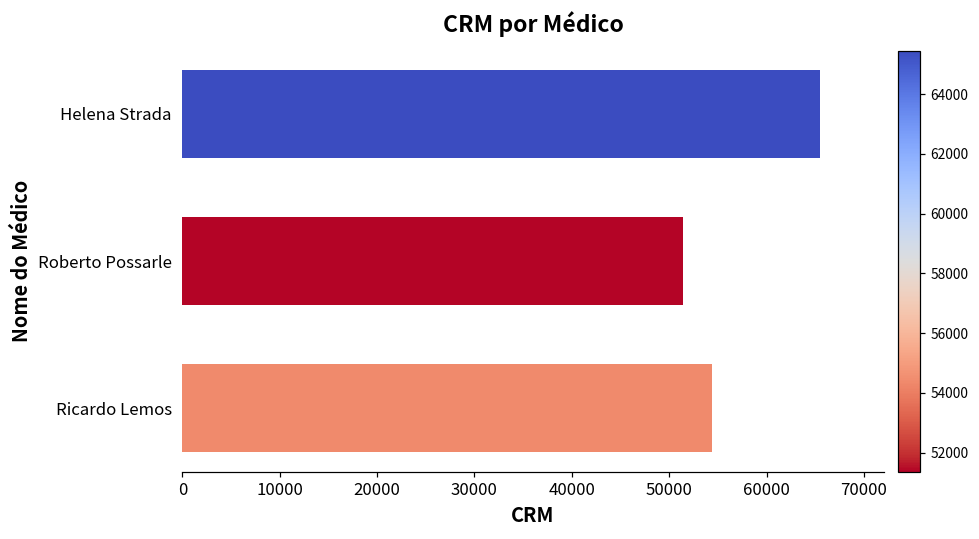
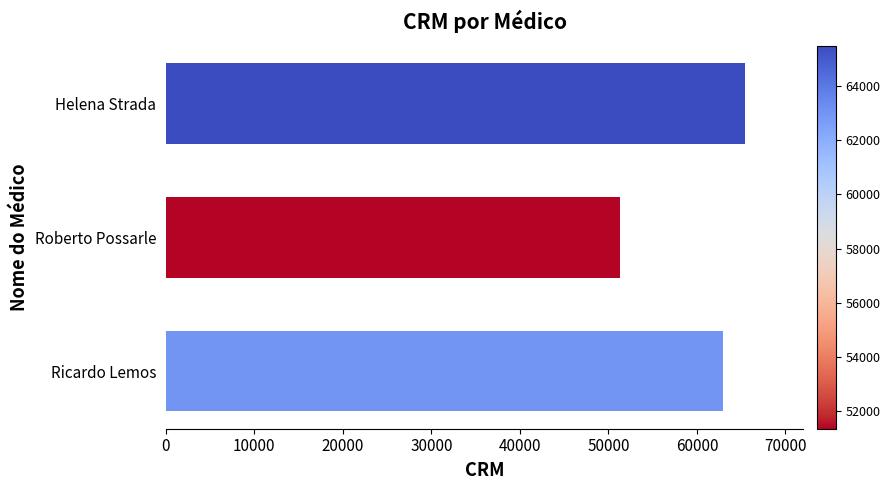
Ricardo Lemos: 54000 -> 63000
